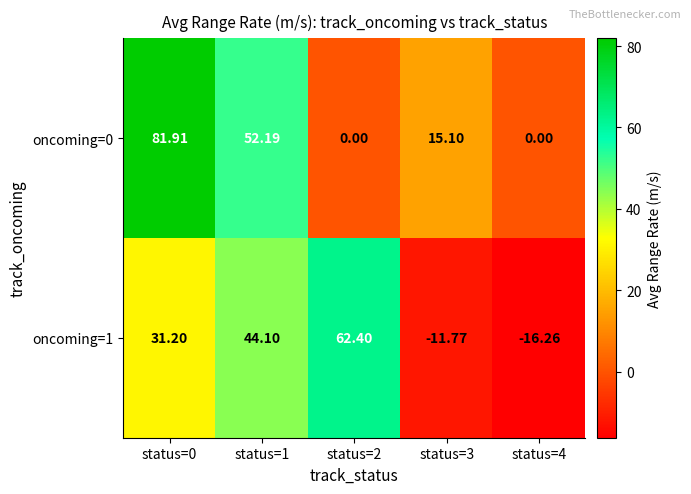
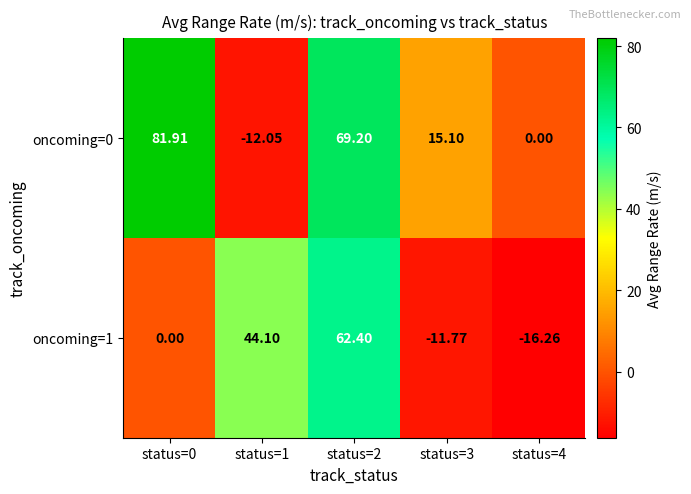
oncoming=0, status=1: 52.19 -> -12.05
oncoming=0, status=2: 0.00 -> 69.20
oncoming=1, status=0: 31.20 -> 0.00
